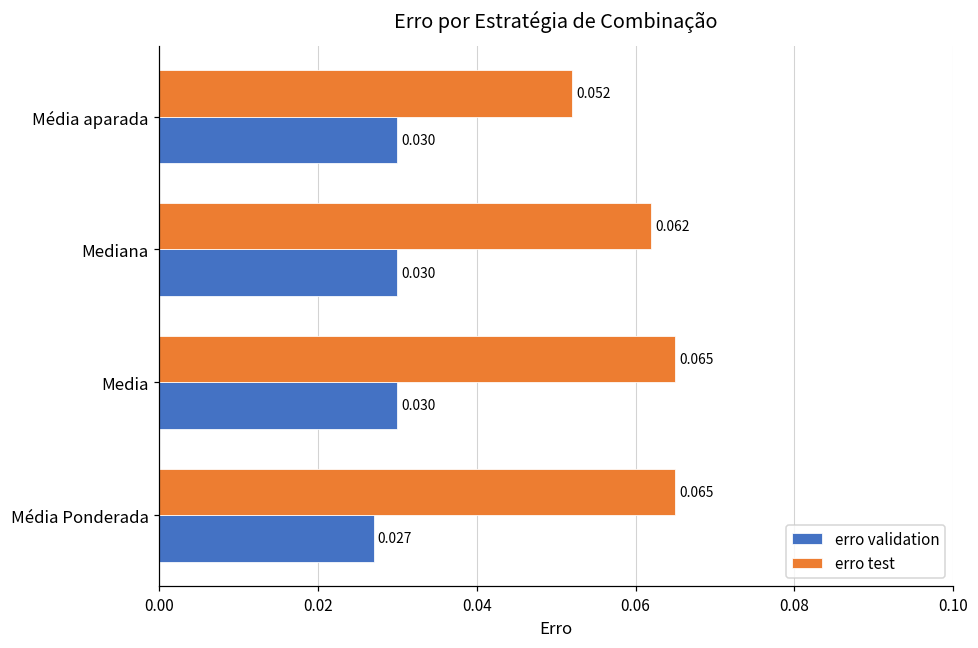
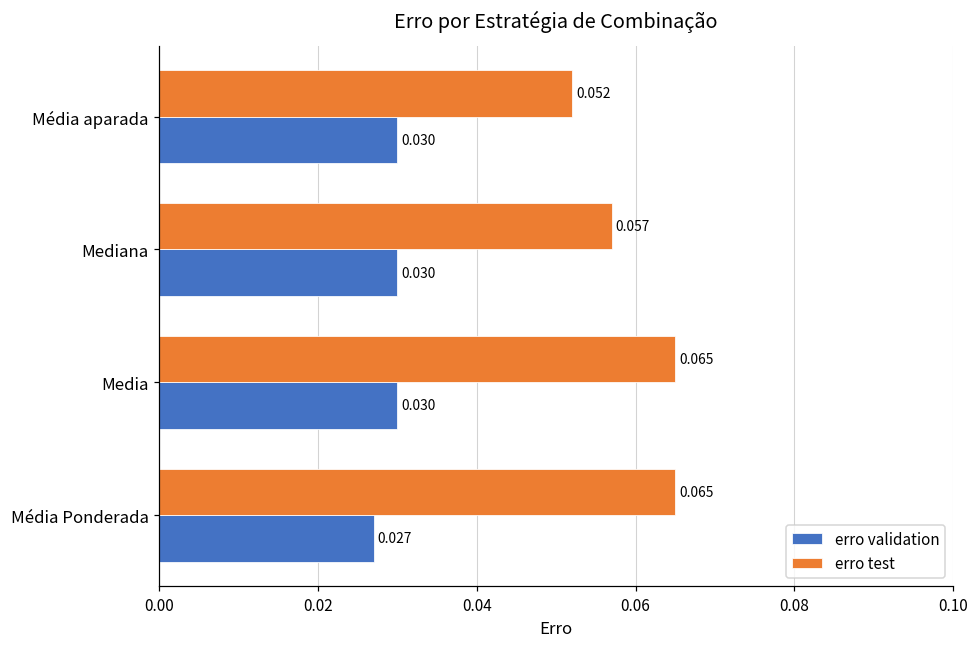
erro test, Mediana: 0.062 -> 0.057
